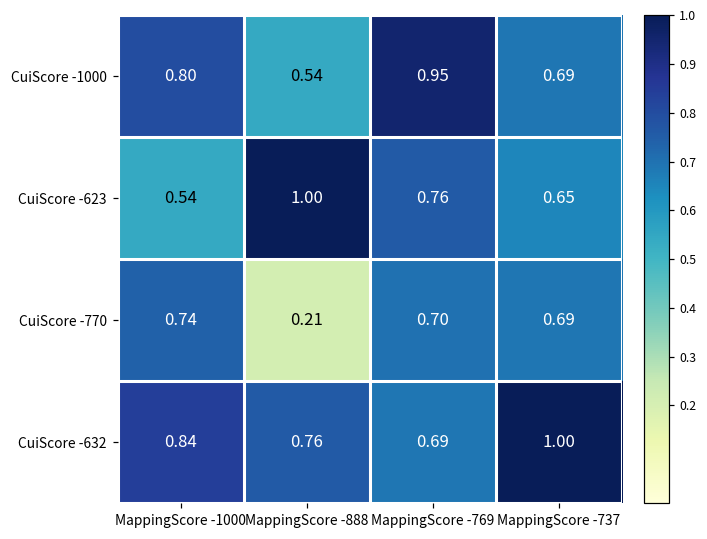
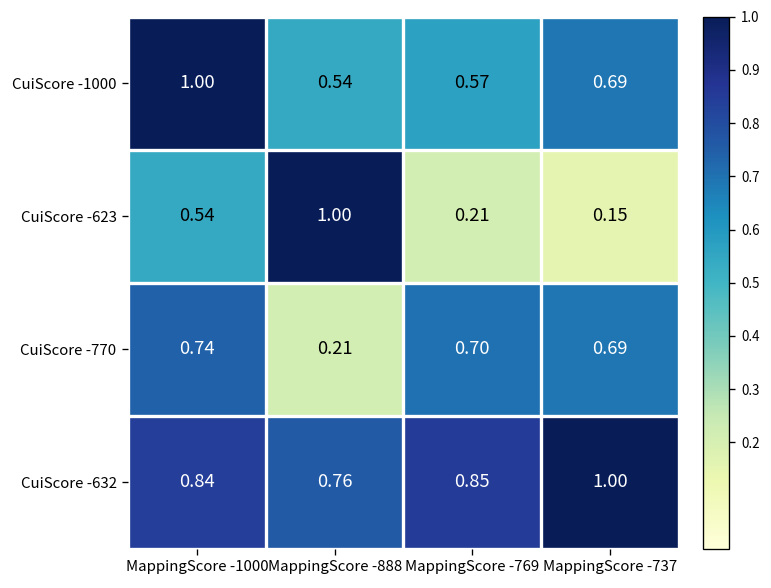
CuiScore -1000, MappingScore -1000: 0.80 -> 1.00
CuiScore -1000, MappingScore -769: 0.95 -> 0.57
CuiScore -623, MappingScore -769: 0.76 -> 0.21
CuiScore -623, MappingScore -737: 0.65 -> 0.15
CuiScore -632, MappingScore -769: 0.69 -> 0.85
